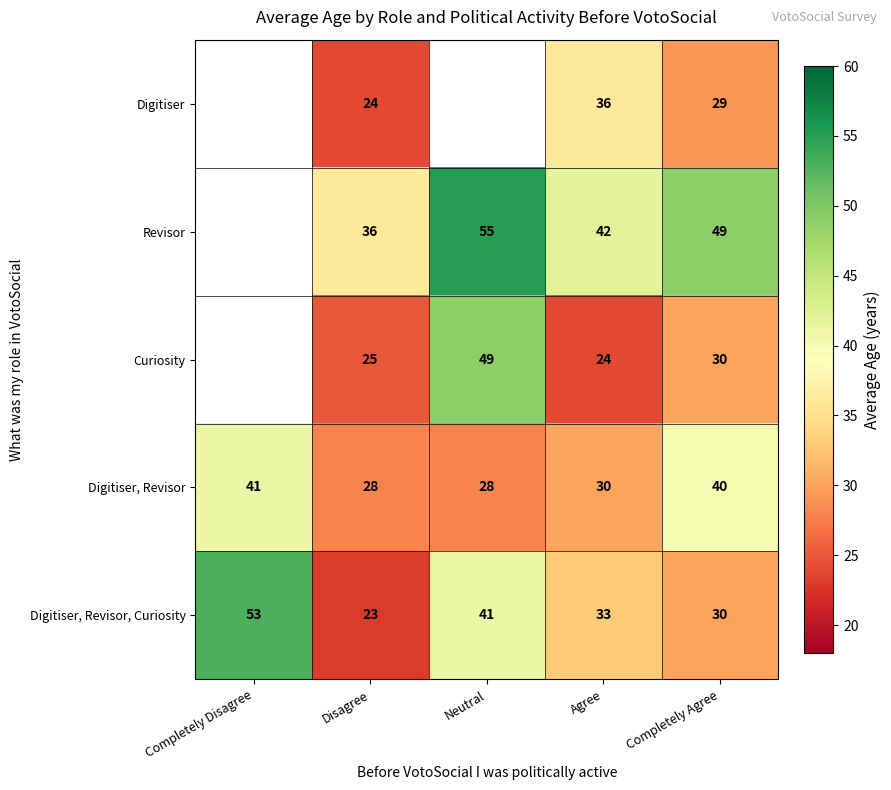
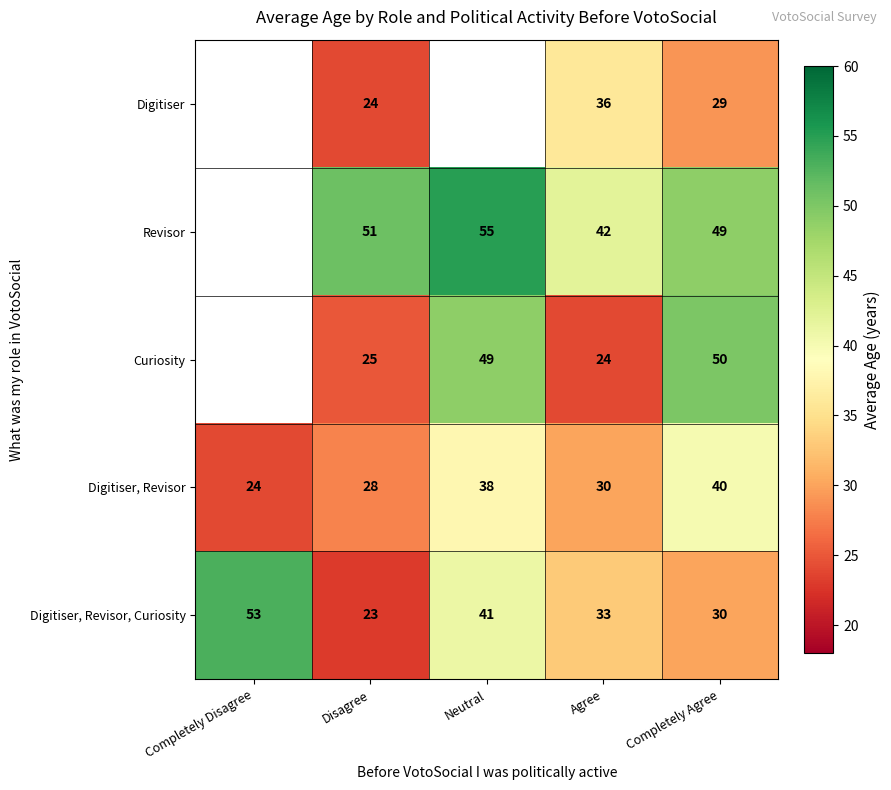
Revisor, Disagree: 36 -> 51
Curiosity, Completely Agree: 30 -> 50
Digitiser, Revisor, Completely Disagree: 41 -> 24
Digitiser, Revisor, Neutral: 28 -> 38
